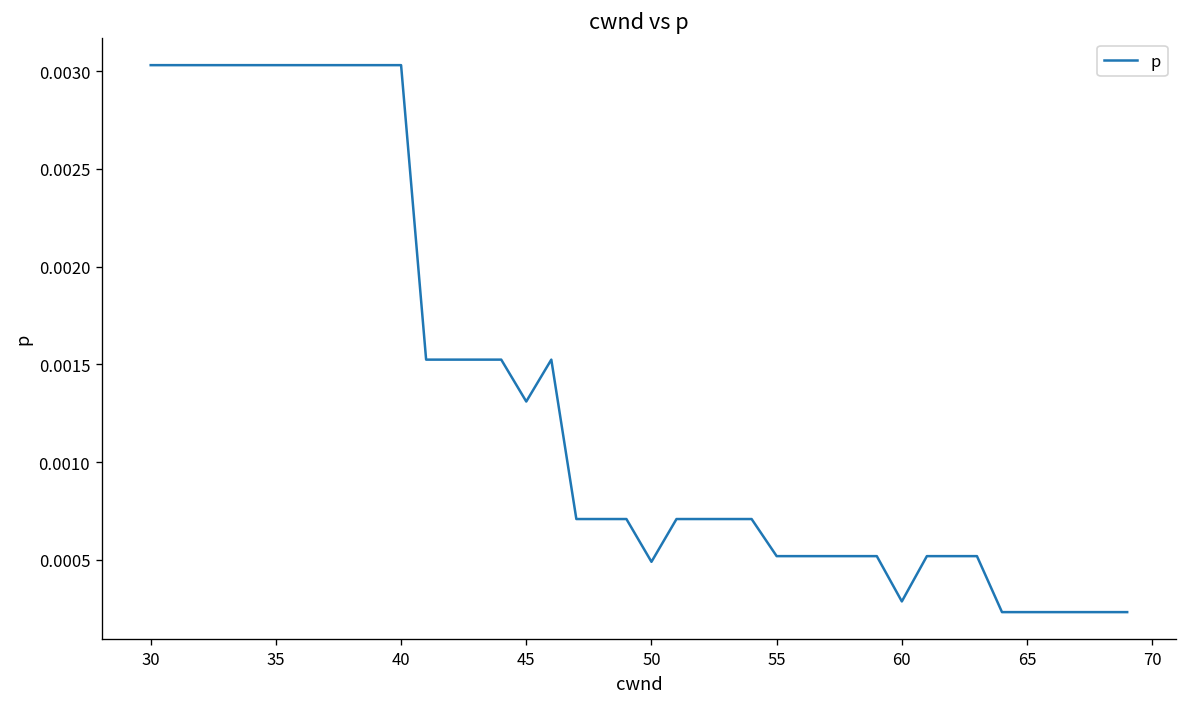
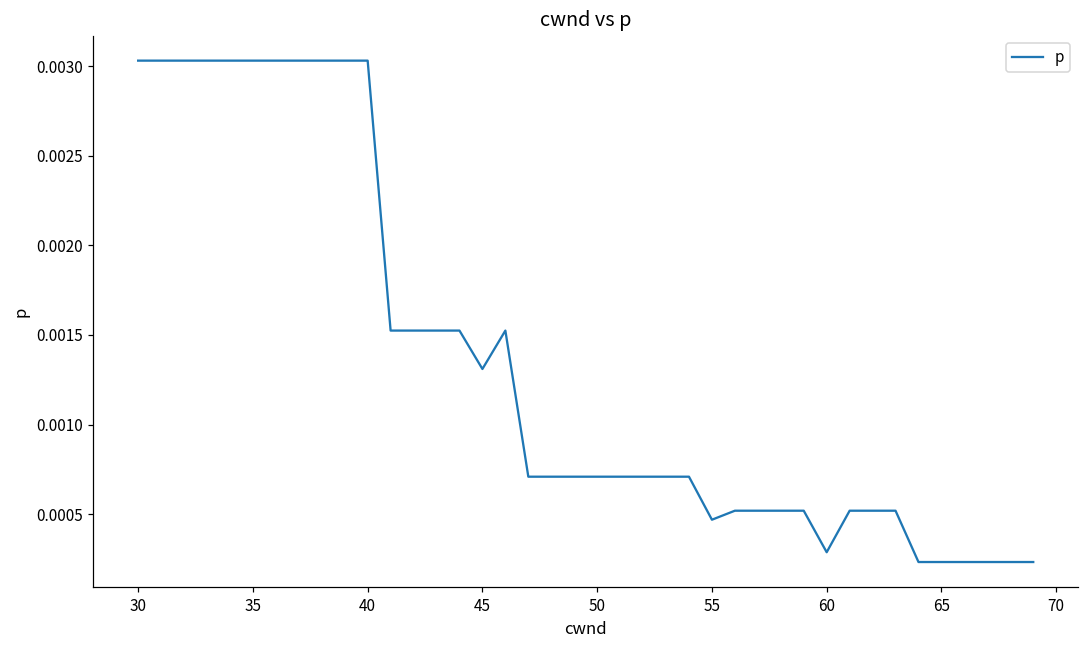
50: 0.00049 -> 0.00071
55: 0.00052 -> 0.00047
